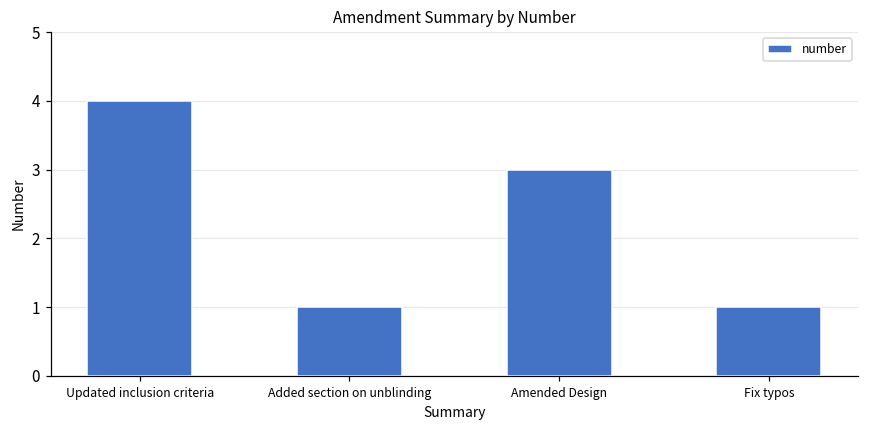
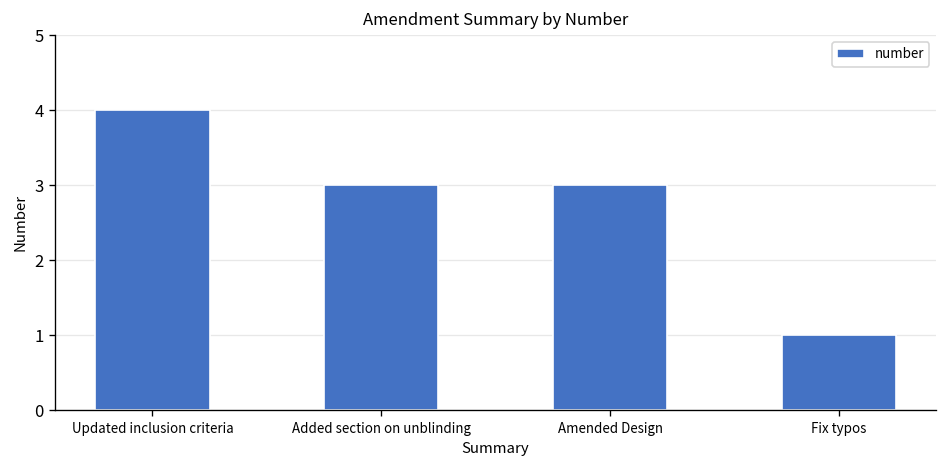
Added section on unblinding: 1 -> 3
